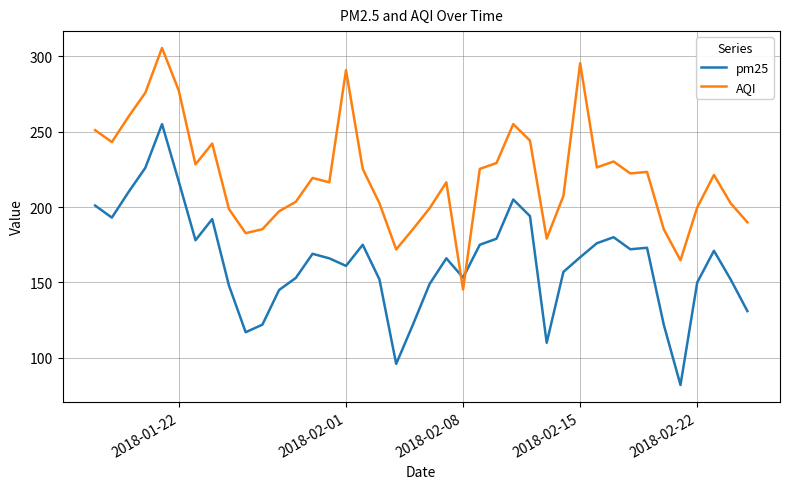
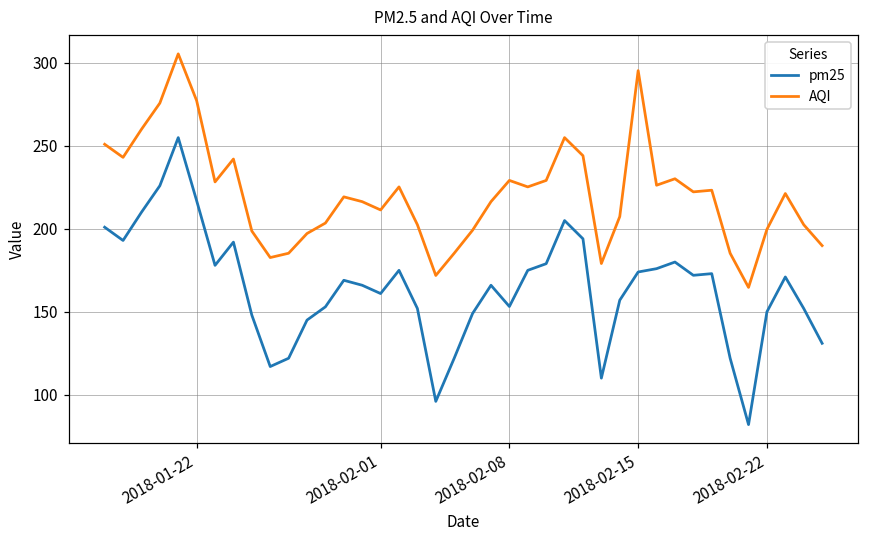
AQI, 2018-02-01: 291 -> 211
AQI, 2018-02-08: 145 -> 229
pm25, 2018-02-15: 167 -> 174
